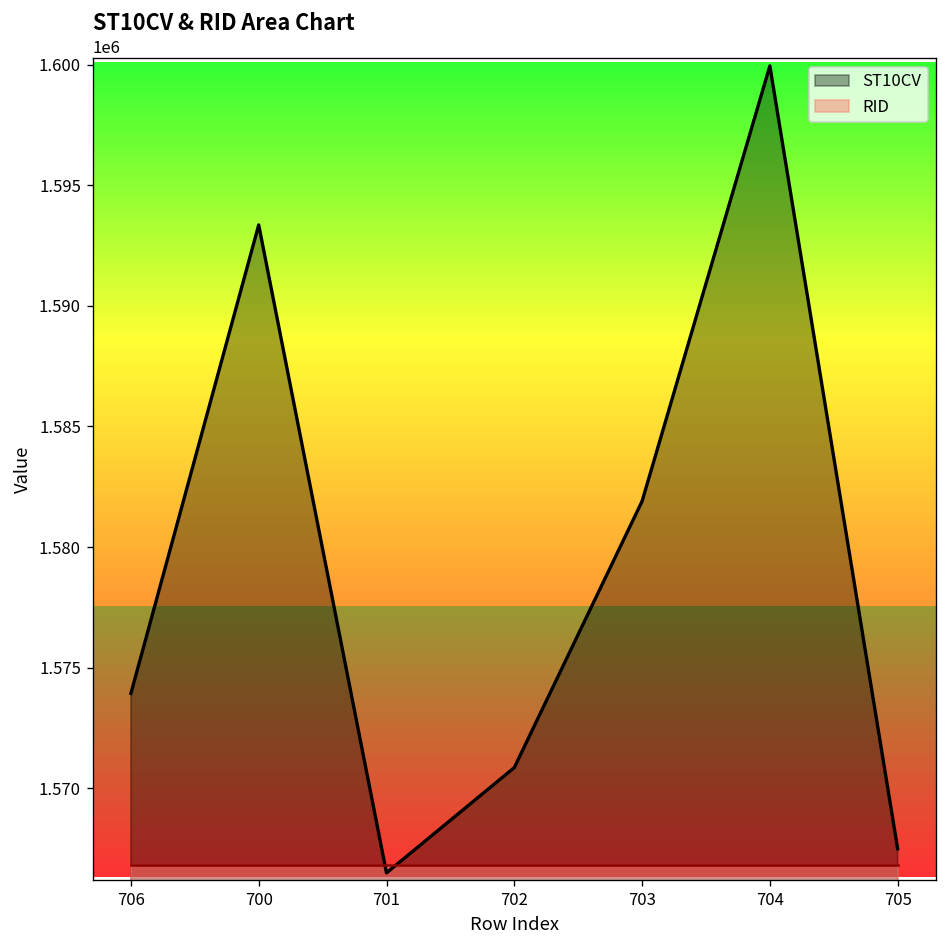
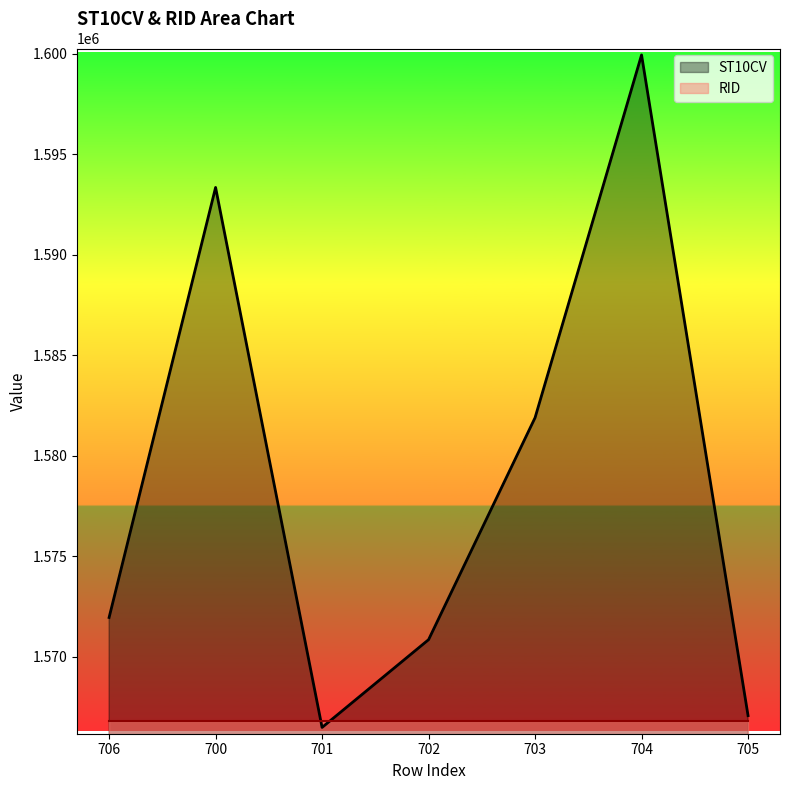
ST10CV, 706: 1573900 -> 1572000
ST10CV, 705: 1567500 -> 1567100
